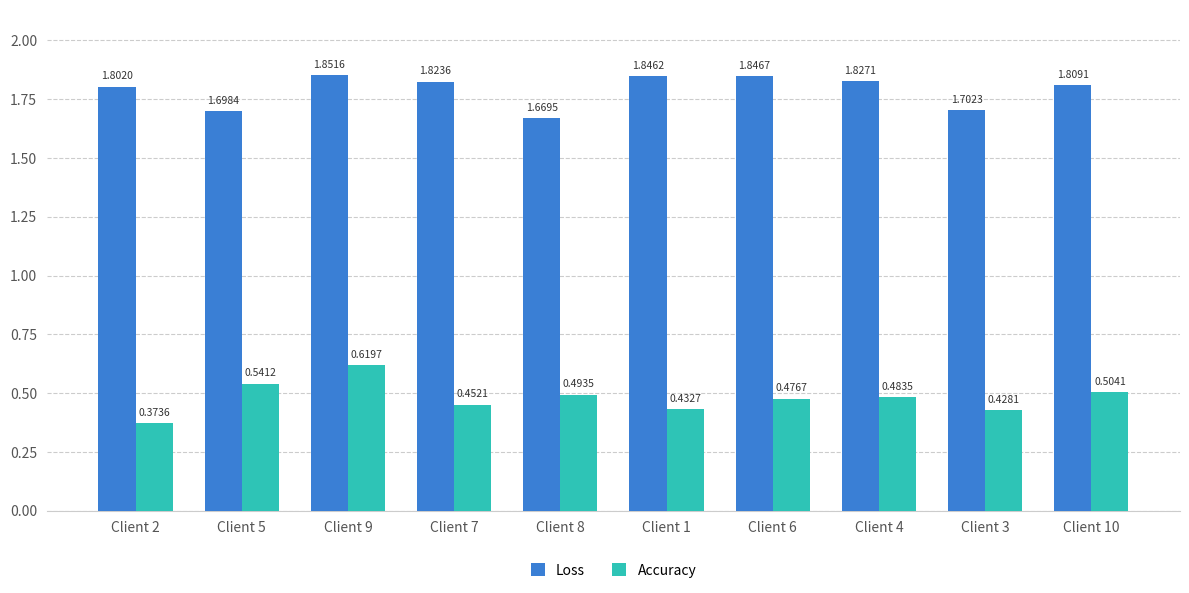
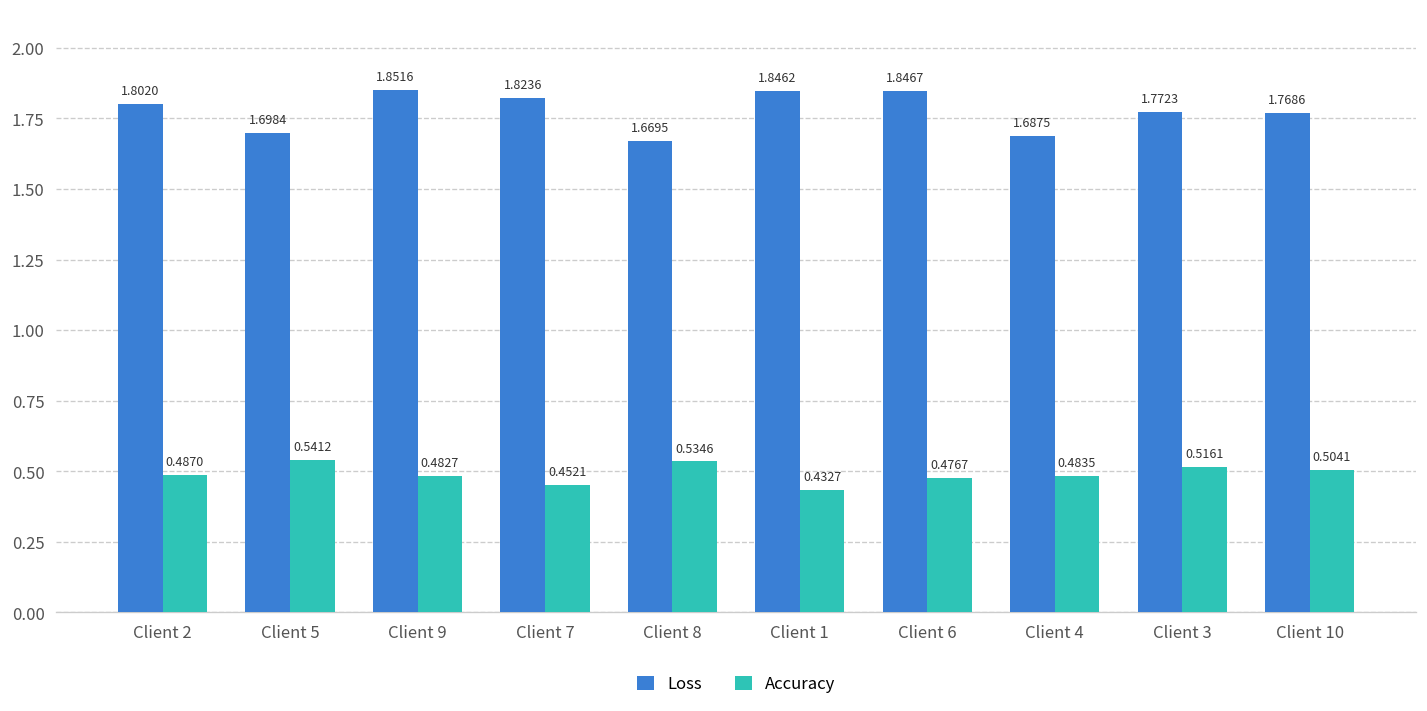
Accuracy, Client 2: 0.3736 -> 0.4870
Accuracy, Client 9: 0.6197 -> 0.4827
Accuracy, Client 8: 0.4935 -> 0.5346
Loss, Client 4: 1.8271 -> 1.6875
Loss, Client 3: 1.7023 -> 1.7723
Accuracy, Client 3: 0.4281 -> 0.5161
Loss, Client 10: 1.8091 -> 1.7686
